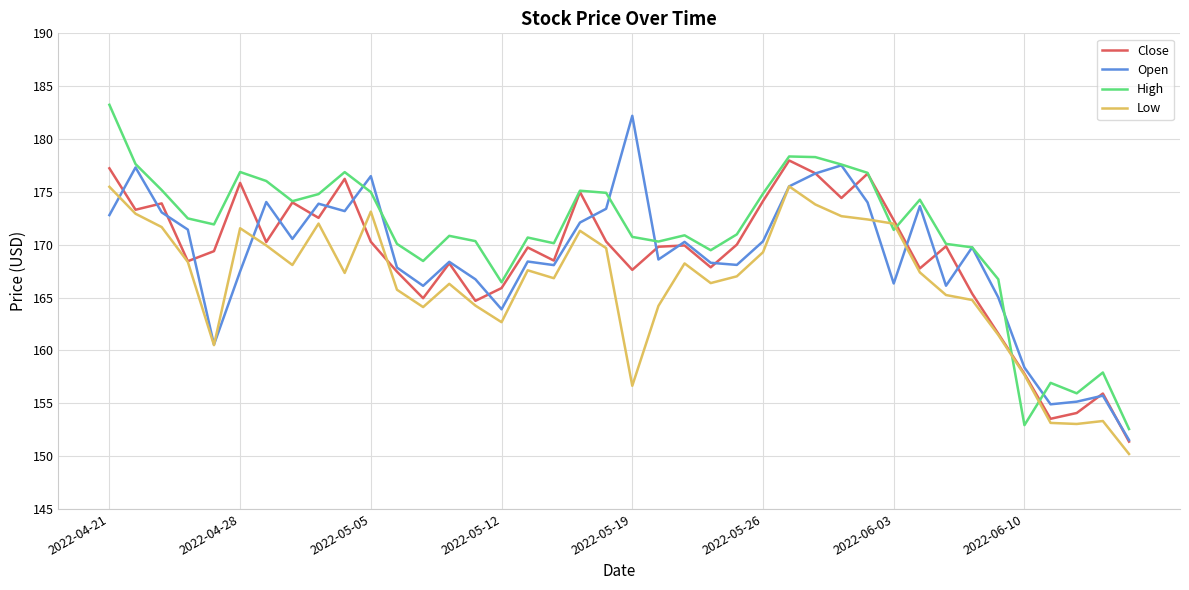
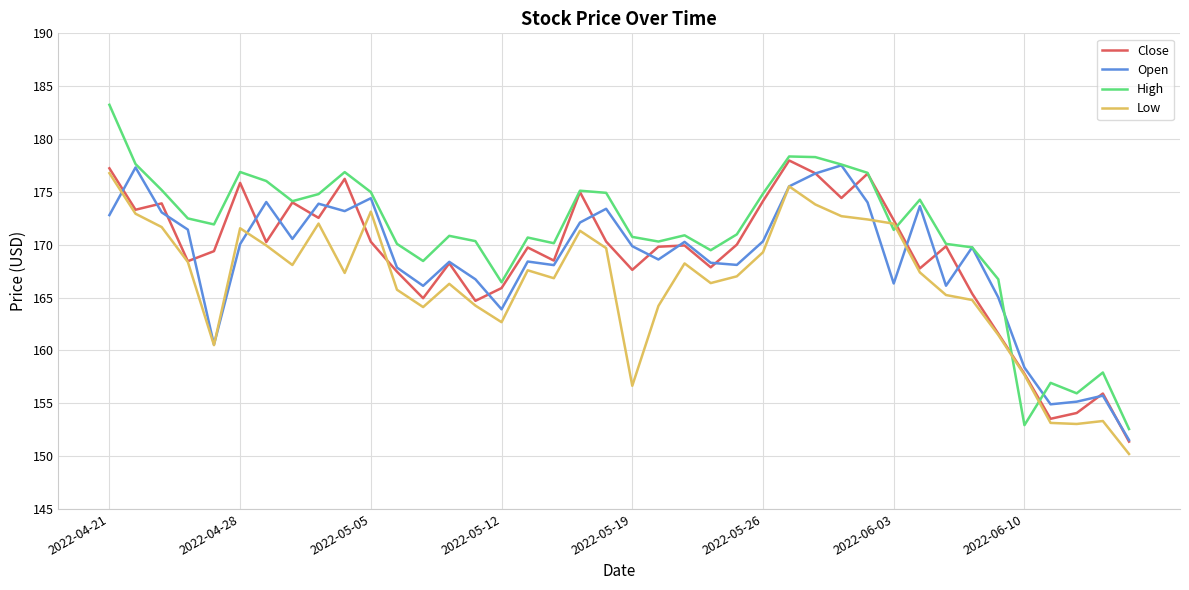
Low, 2022-04-21: 175.5 -> 176.8
Open, 2022-04-28: 167.5 -> 170.1
Open, 2022-05-05: 176.5 -> 174.4
Open, 2022-05-19: 182.2 -> 169.9
